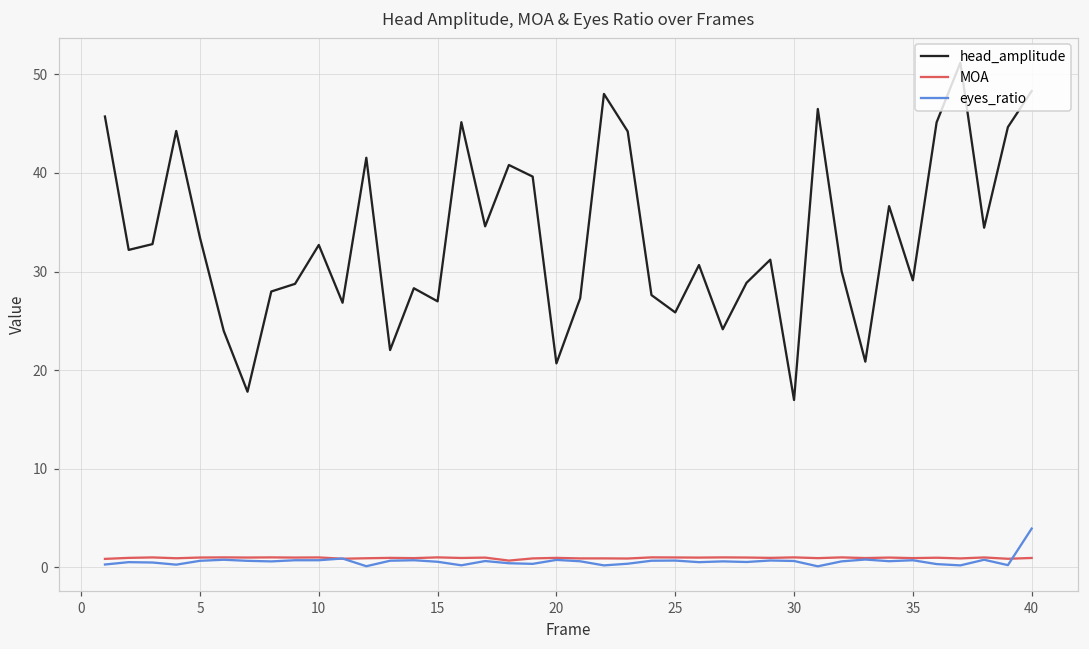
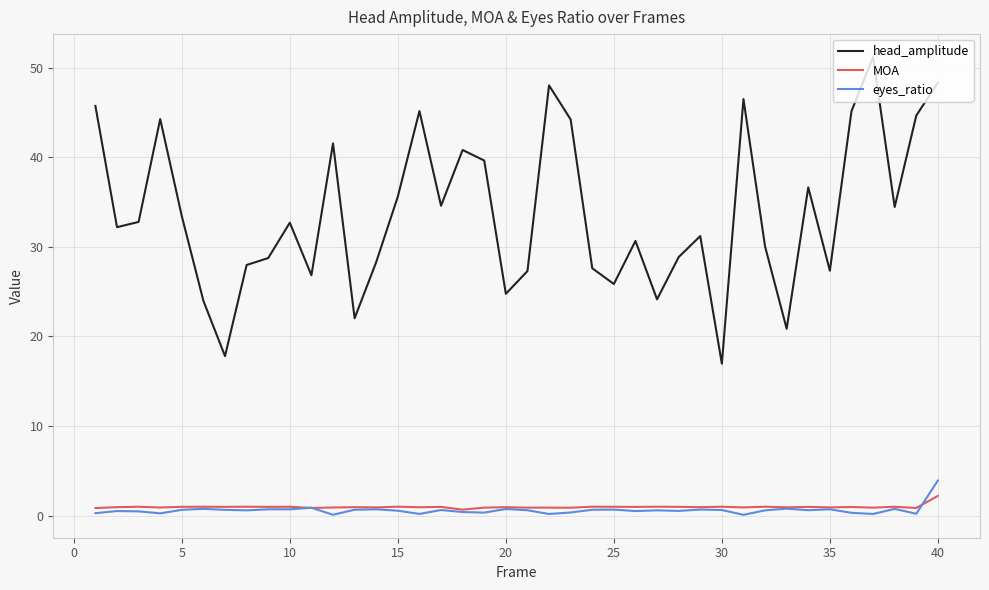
head_amplitude, 15: 27 -> 36
head_amplitude, 20: 21 -> 25
head_amplitude, 35: 29 -> 27
MOA, 40: 1 -> 2
